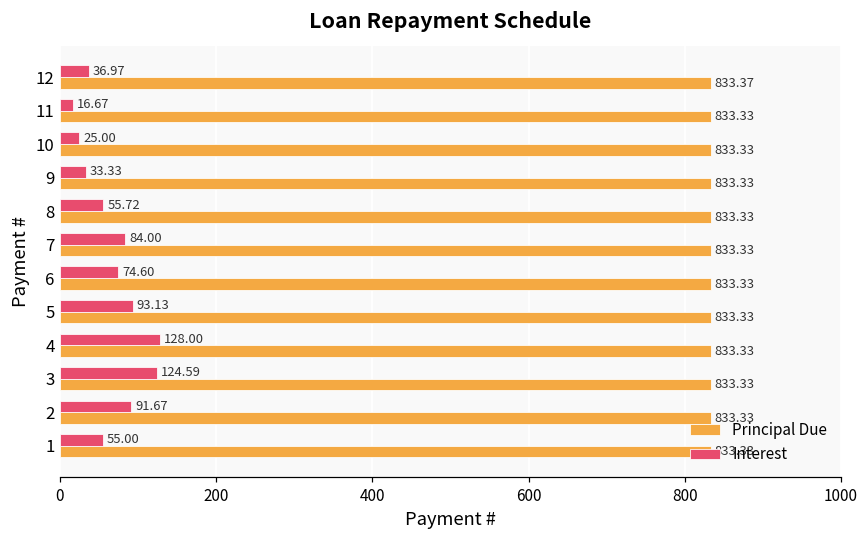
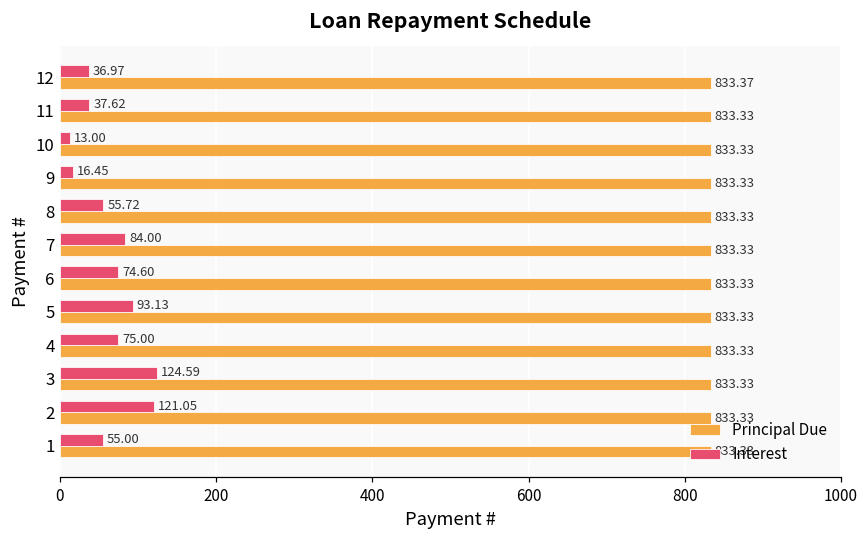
Interest, 11: 16.67 -> 37.62
Interest, 10: 25.00 -> 13.00
Interest, 9: 33.33 -> 16.45
Interest, 4: 128.00 -> 75.00
Interest, 2: 91.67 -> 121.05
